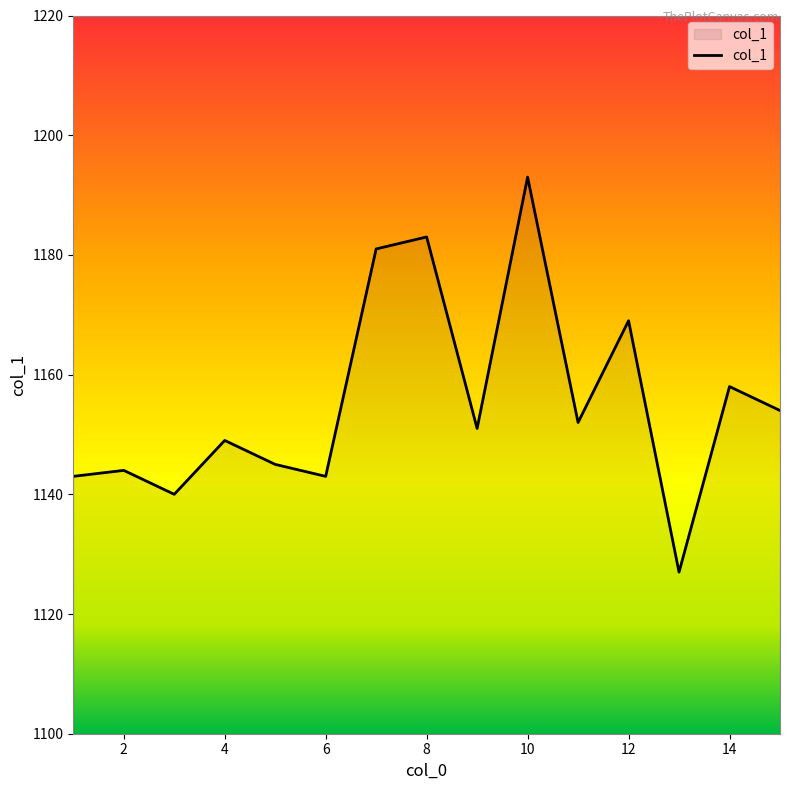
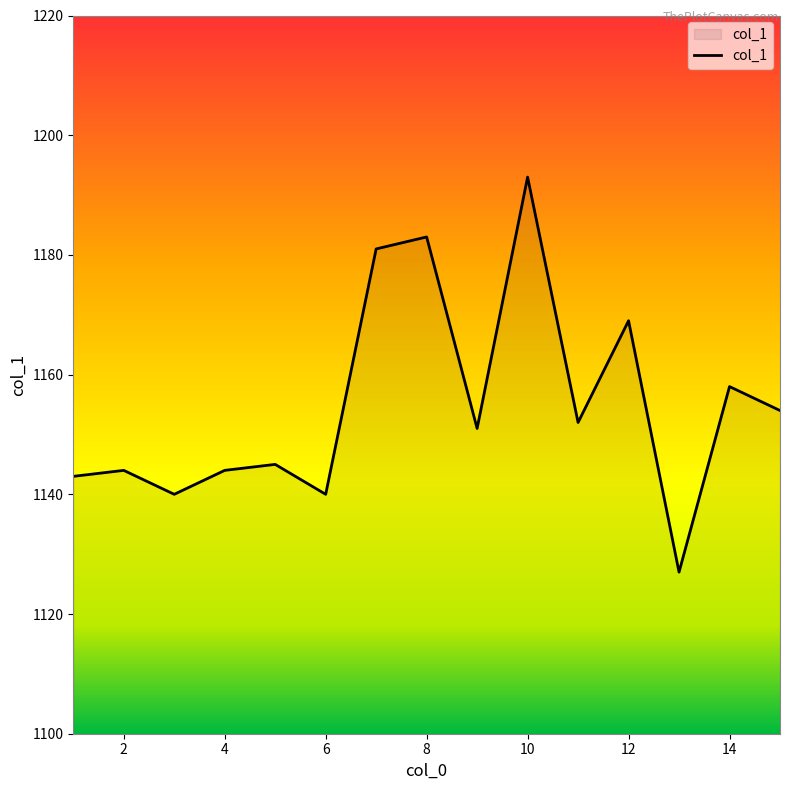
4: 1149 -> 1144
6: 1143 -> 1140
